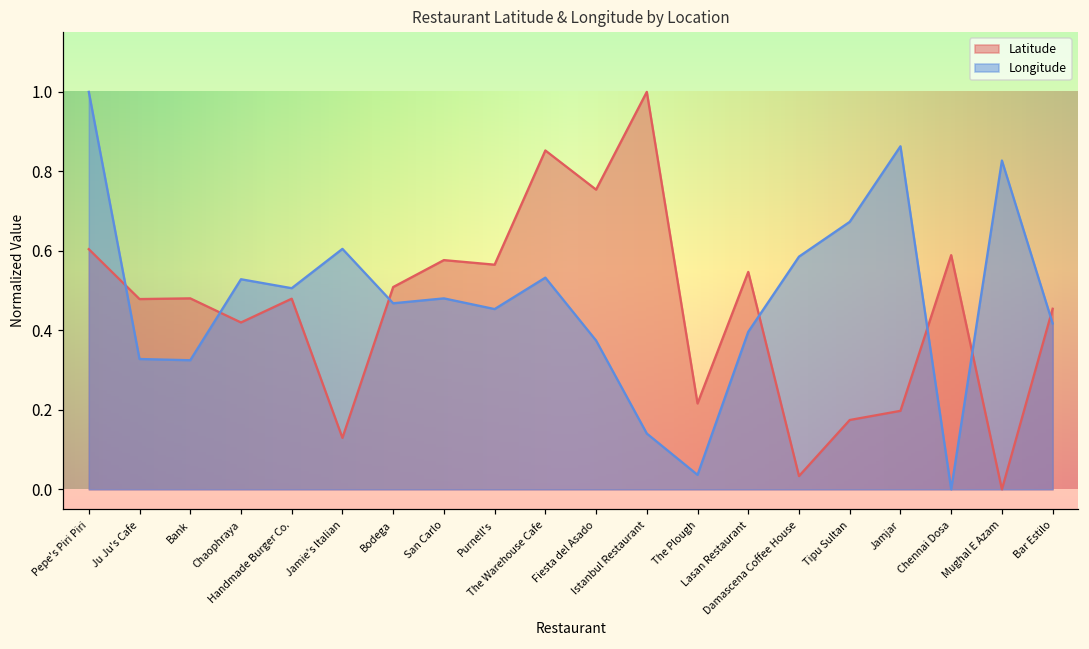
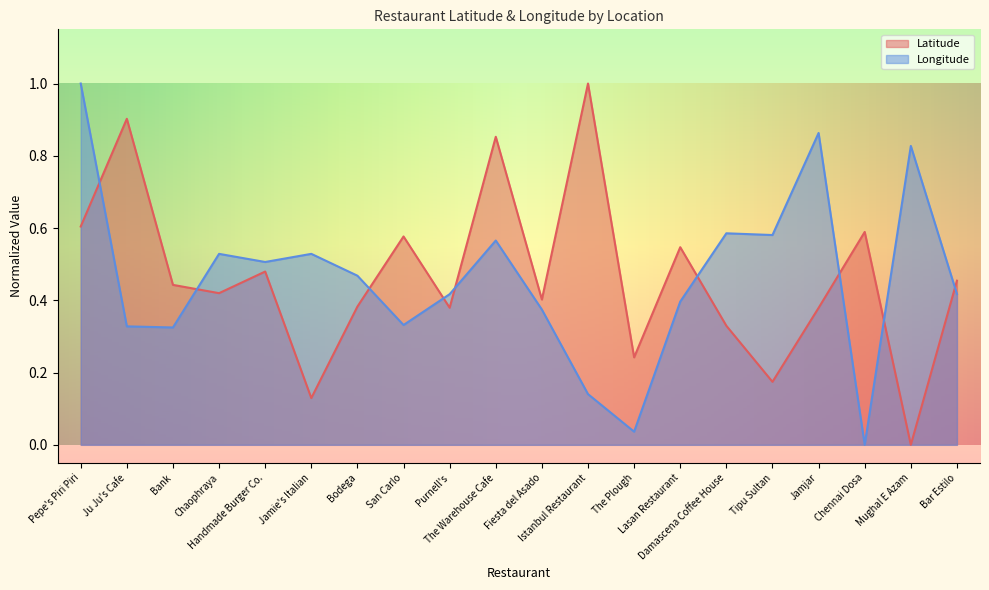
Latitude, Ju Ju's Cafe: 0.48 -> 0.90
Latitude, Bank: 0.48 -> 0.44
Longitude, Jamie's Italian: 0.60 -> 0.53
Latitude, Bodega: 0.51 -> 0.38
Longitude, San Carlo: 0.48 -> 0.33
Latitude, Purnell's: 0.57 -> 0.38
Longitude, Purnell's: 0.45 -> 0.42
Longitude, The Warehouse Cafe: 0.53 -> 0.57
Latitude, Fiesta del Asado: 0.75 -> 0.40
Latitude, The Plough: 0.22 -> 0.24
Latitude, Damascena Coffee House: 0.03 -> 0.33
Longitude, Tipu Sultan: 0.67 -> 0.58
Latitude, Jamjar: 0.20 -> 0.38
